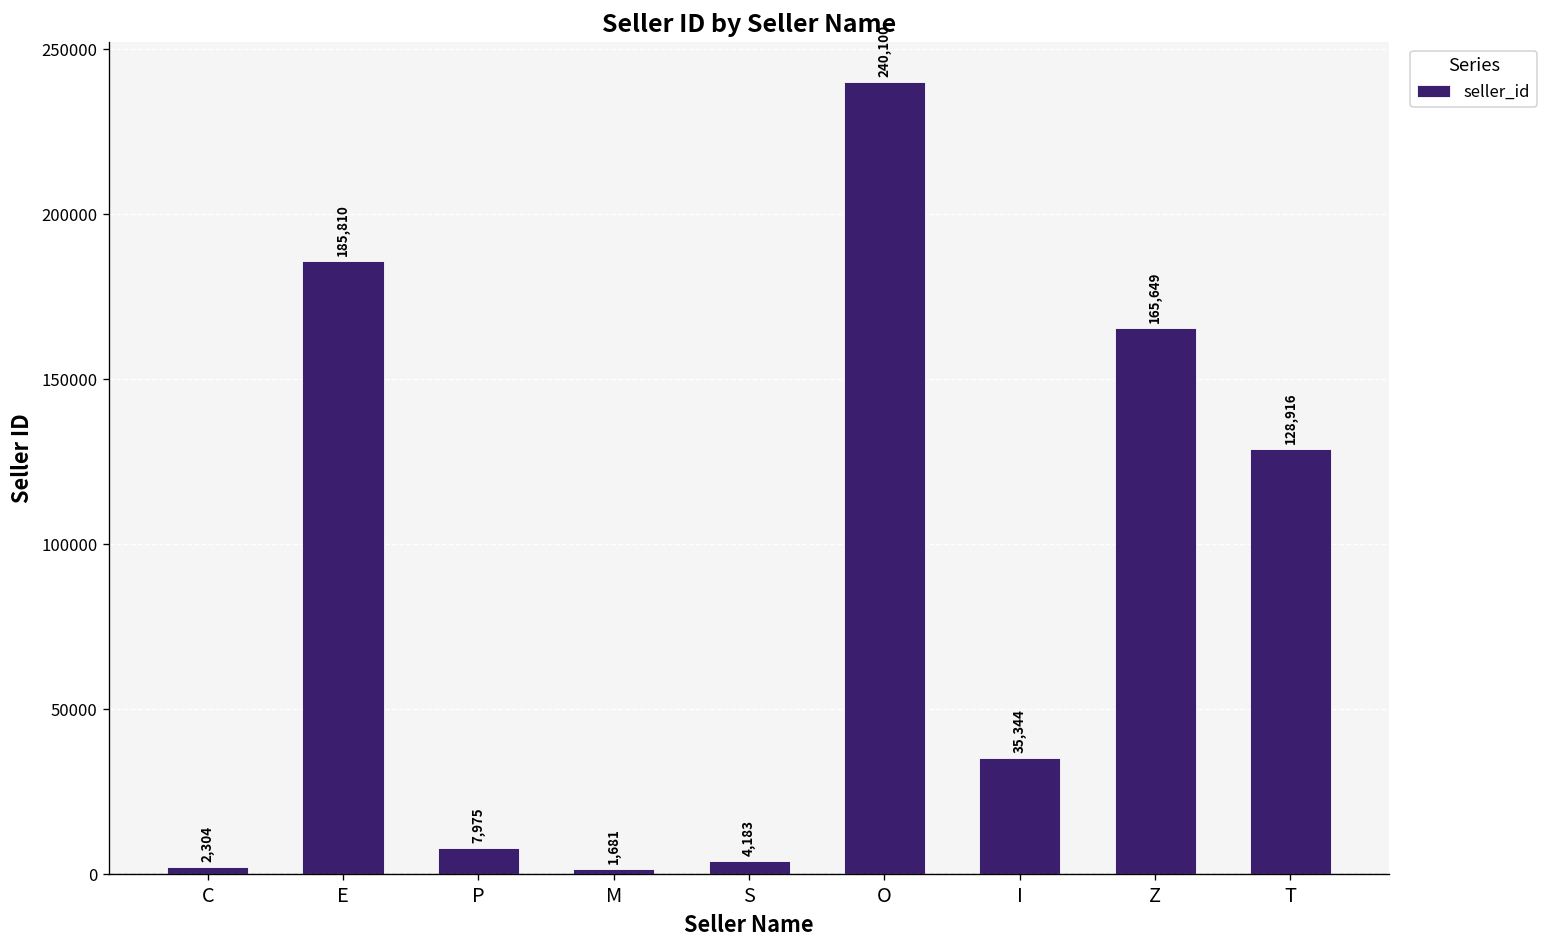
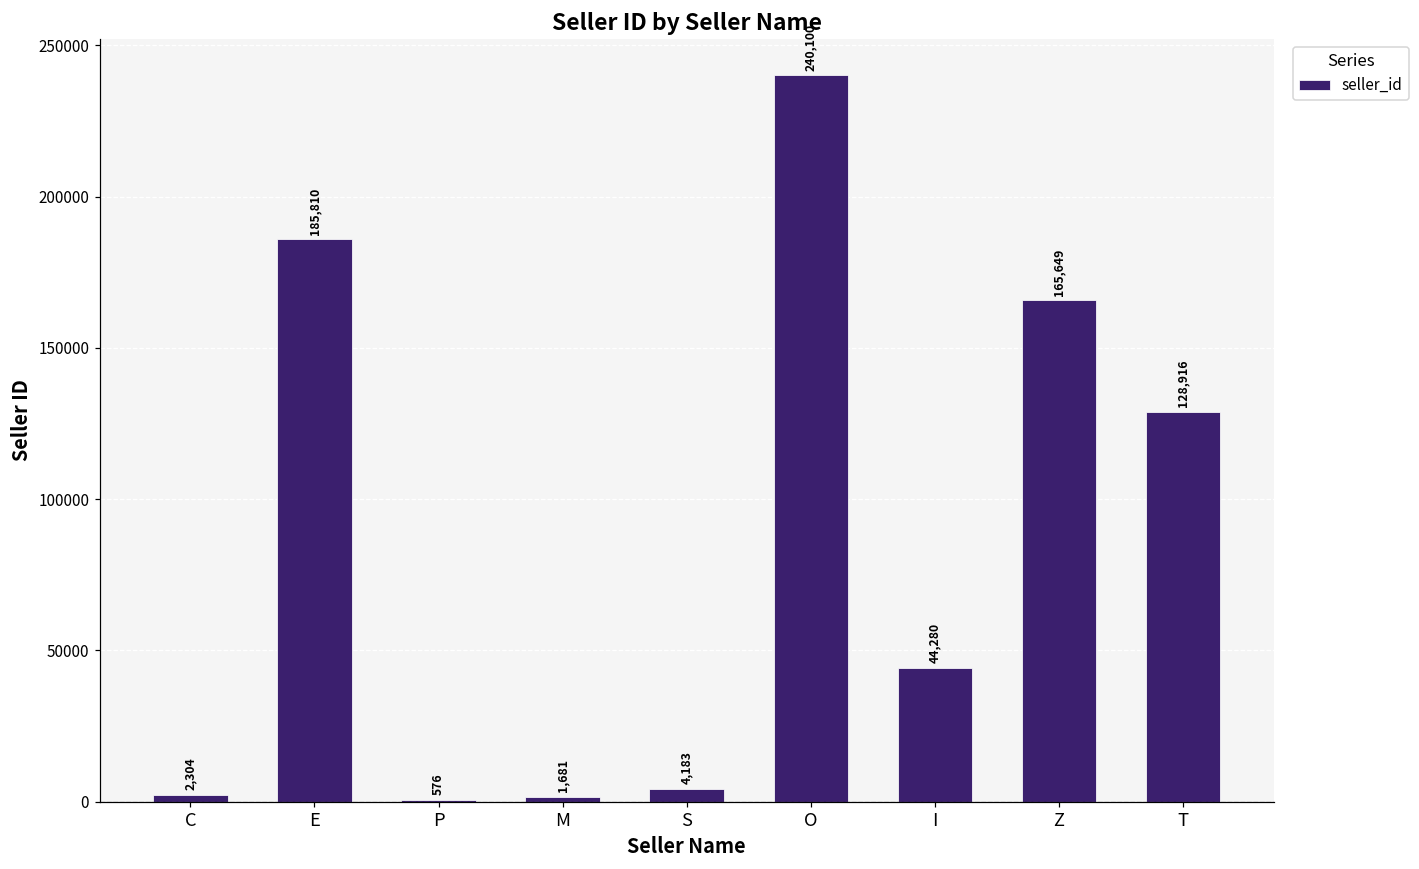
P: 7,975 -> 576
I: 35,344 -> 44,280
